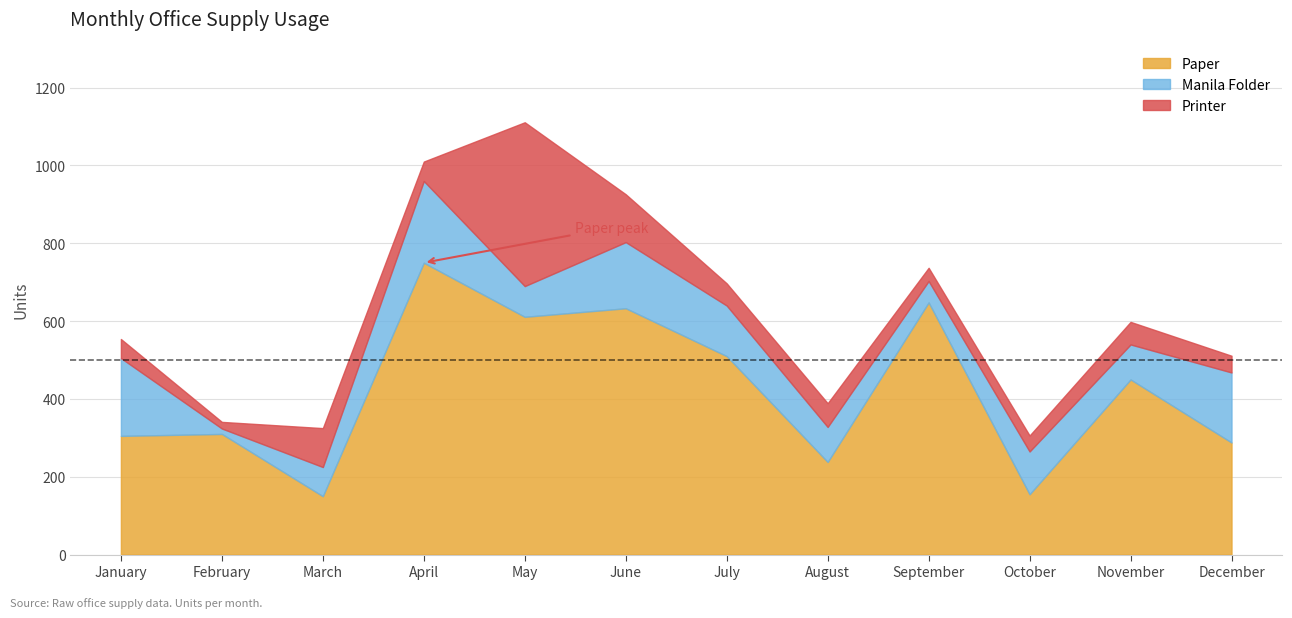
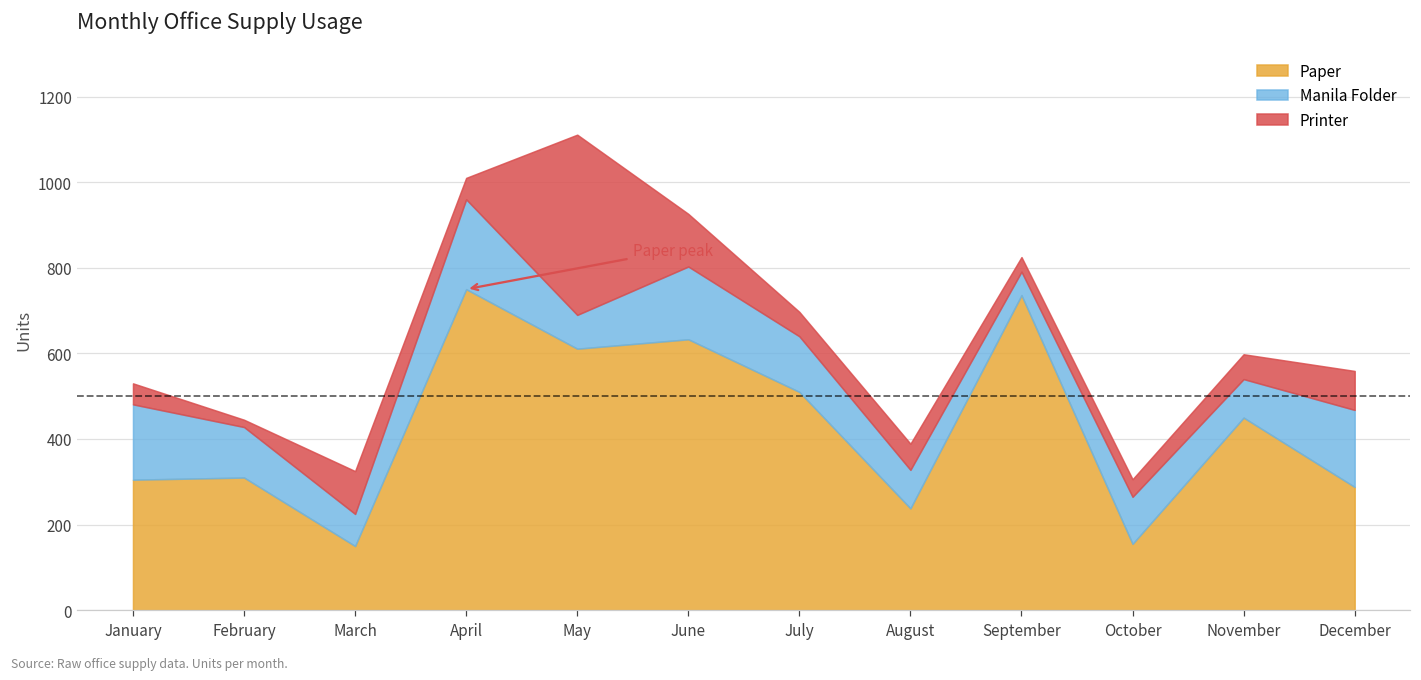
Manila Folder, January: 200 -> 180
Manila Folder, February: 10 -> 120
Paper, September: 650 -> 740
Printer, December: 40 -> 90
